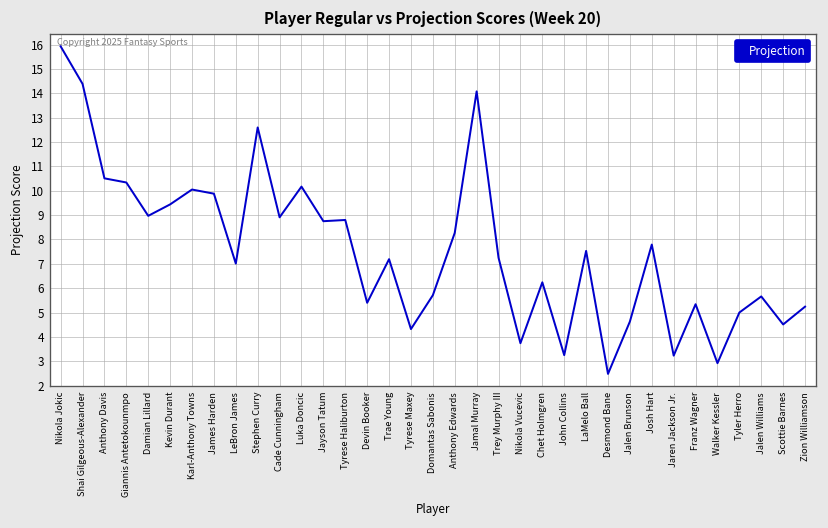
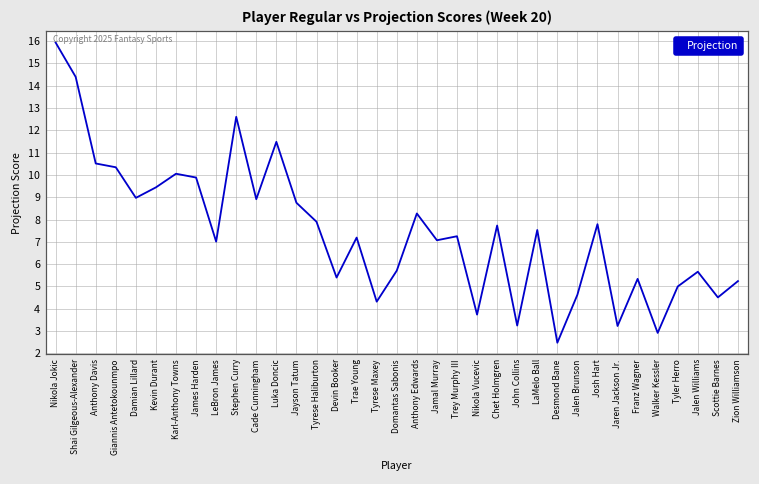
Luka Doncic: 10.2 -> 11.5
Tyrese Haliburton: 8.8 -> 7.9
Jamal Murray: 14.1 -> 7.1
Chet Holmgren: 6.2 -> 7.7
